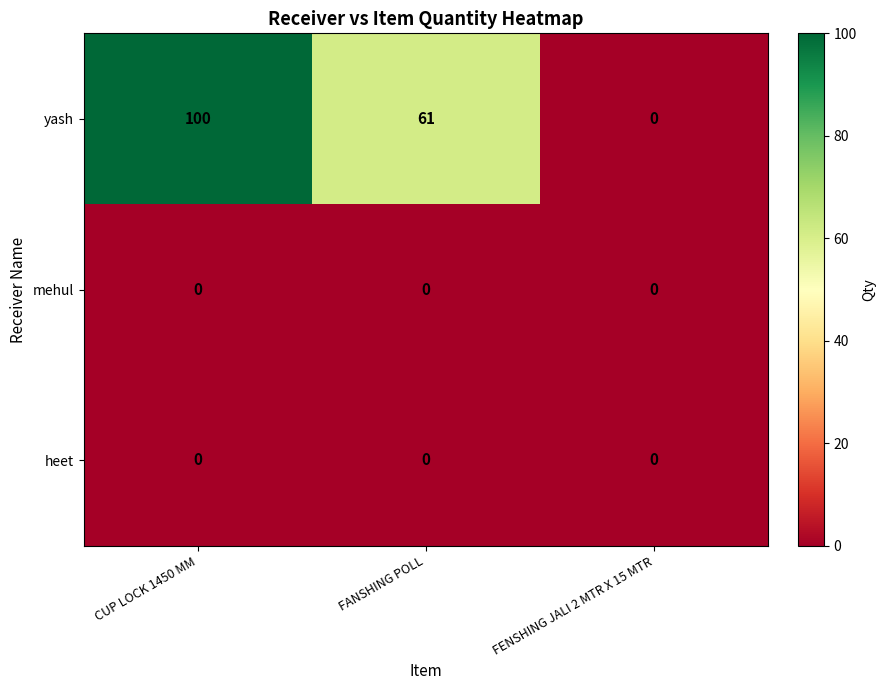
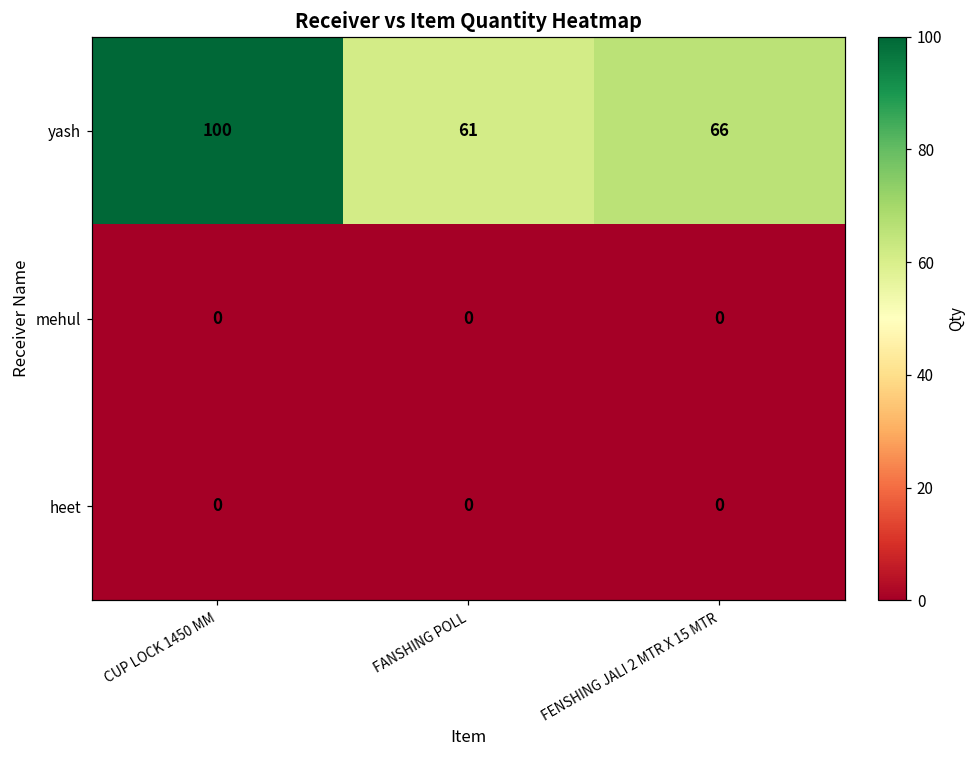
yash, FENSHING JALI 2 MTR X 15 MTR: 0 -> 66
